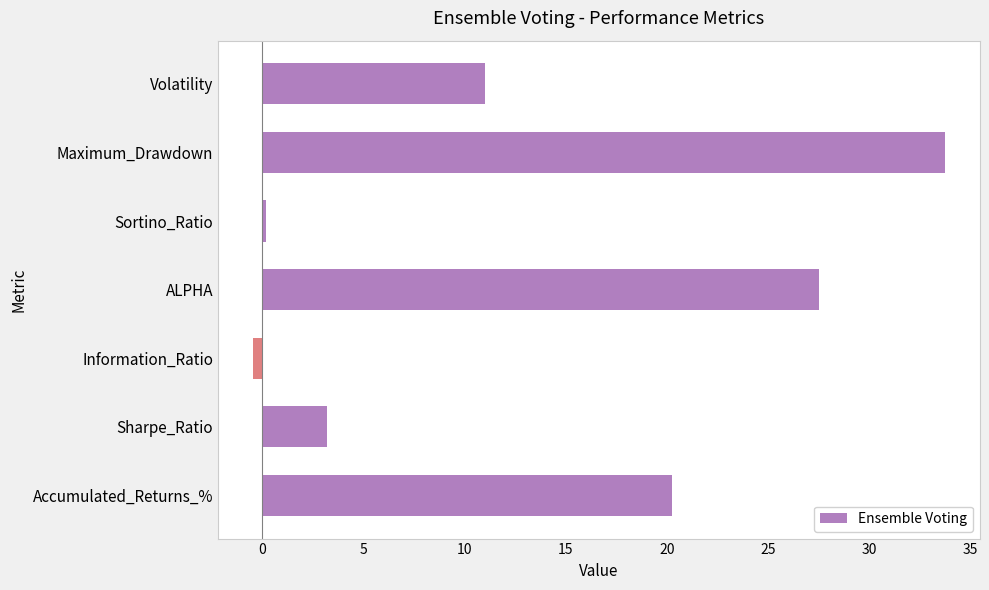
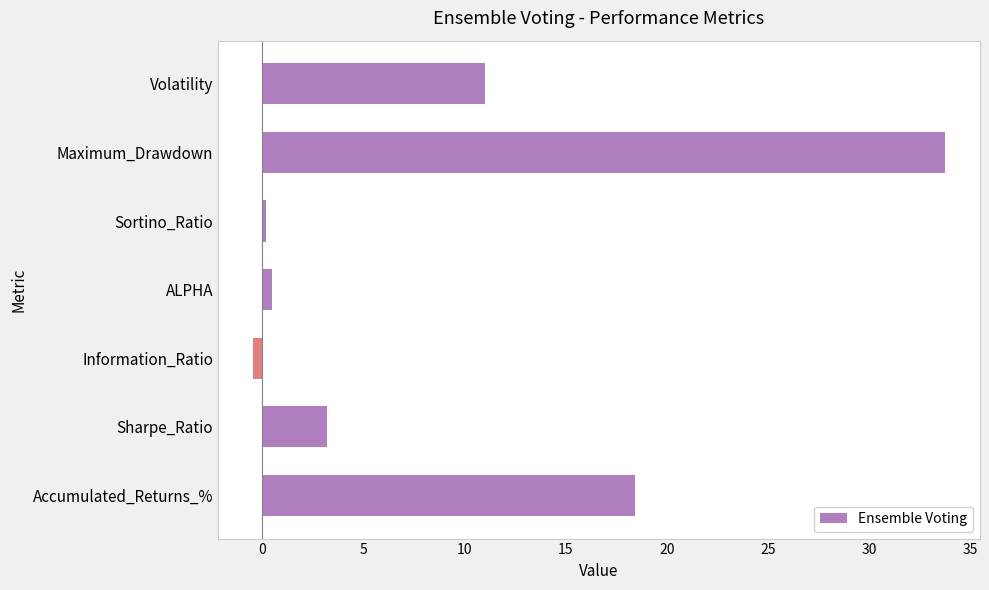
ALPHA: 27.5 -> 0.5
Accumulated_Returns_%: 20.3 -> 18.4
